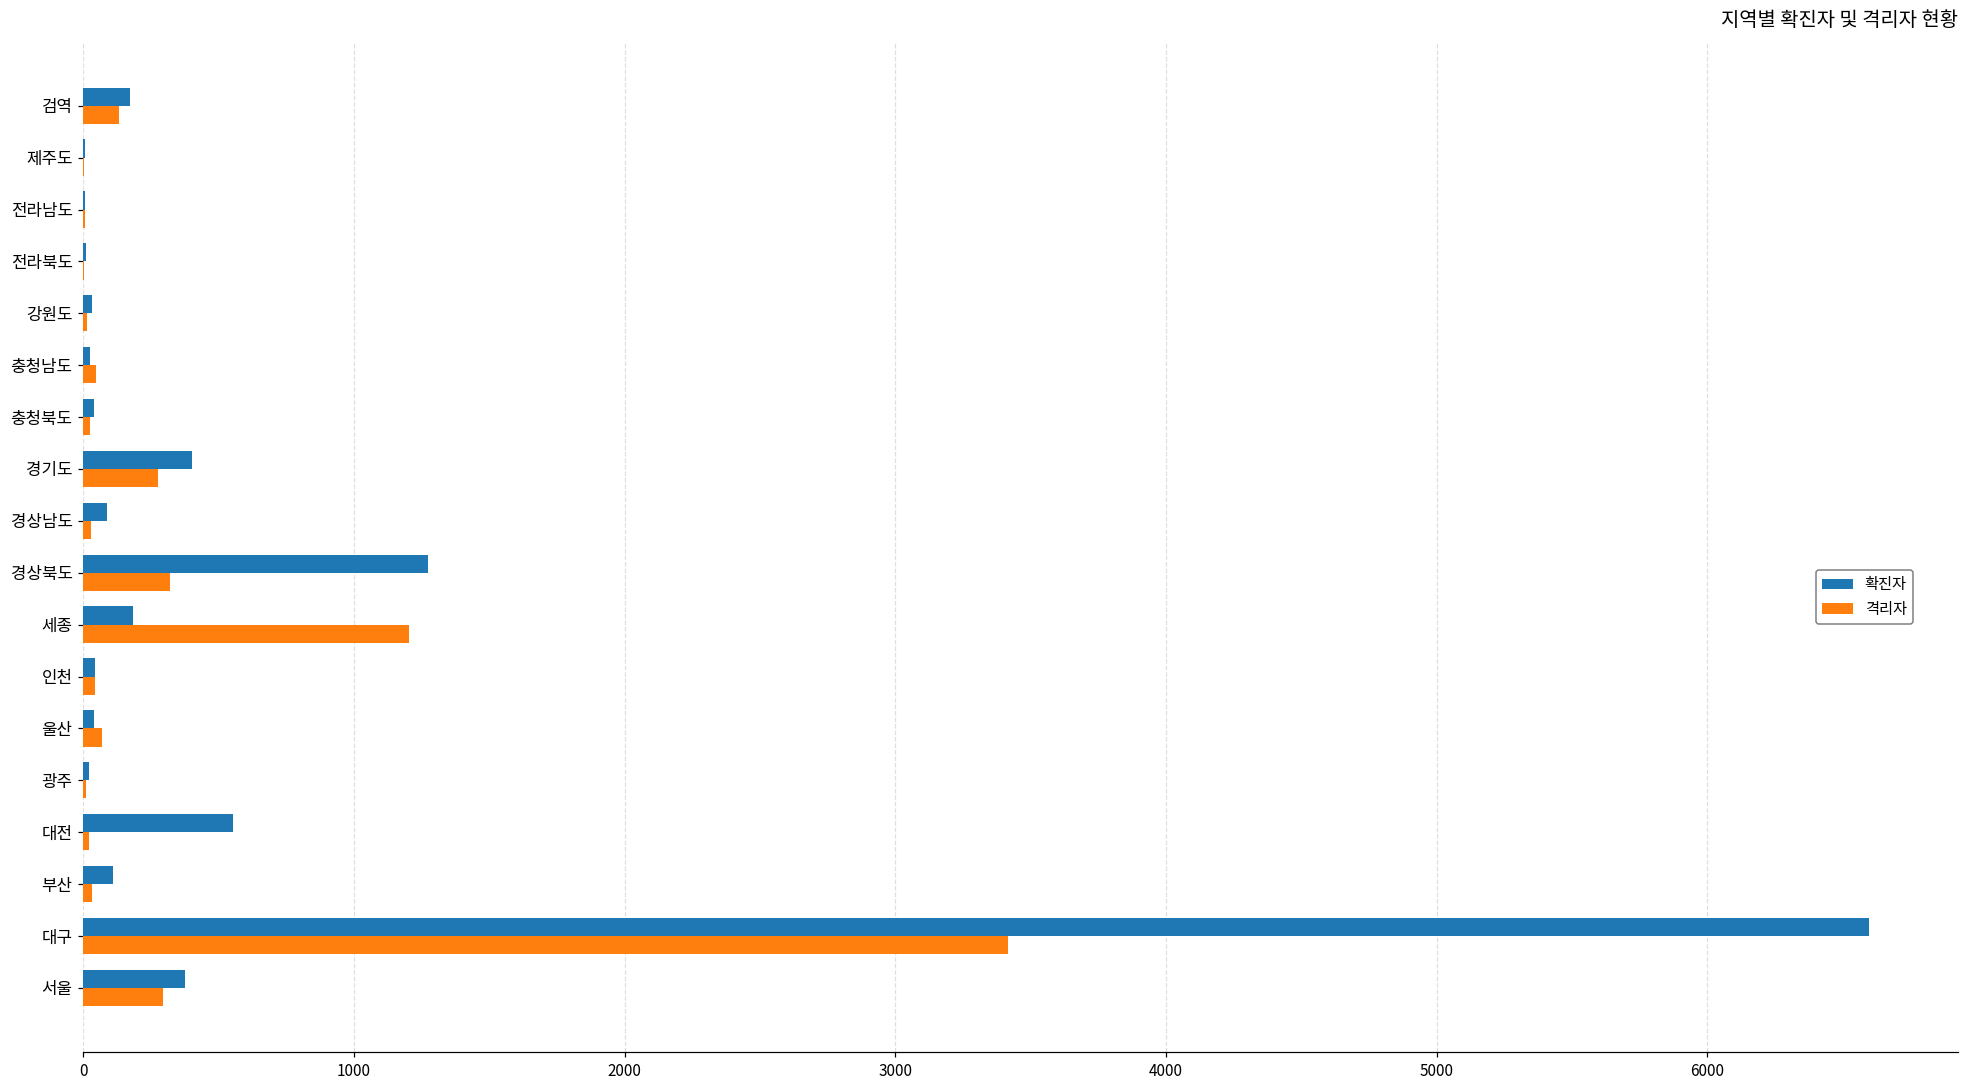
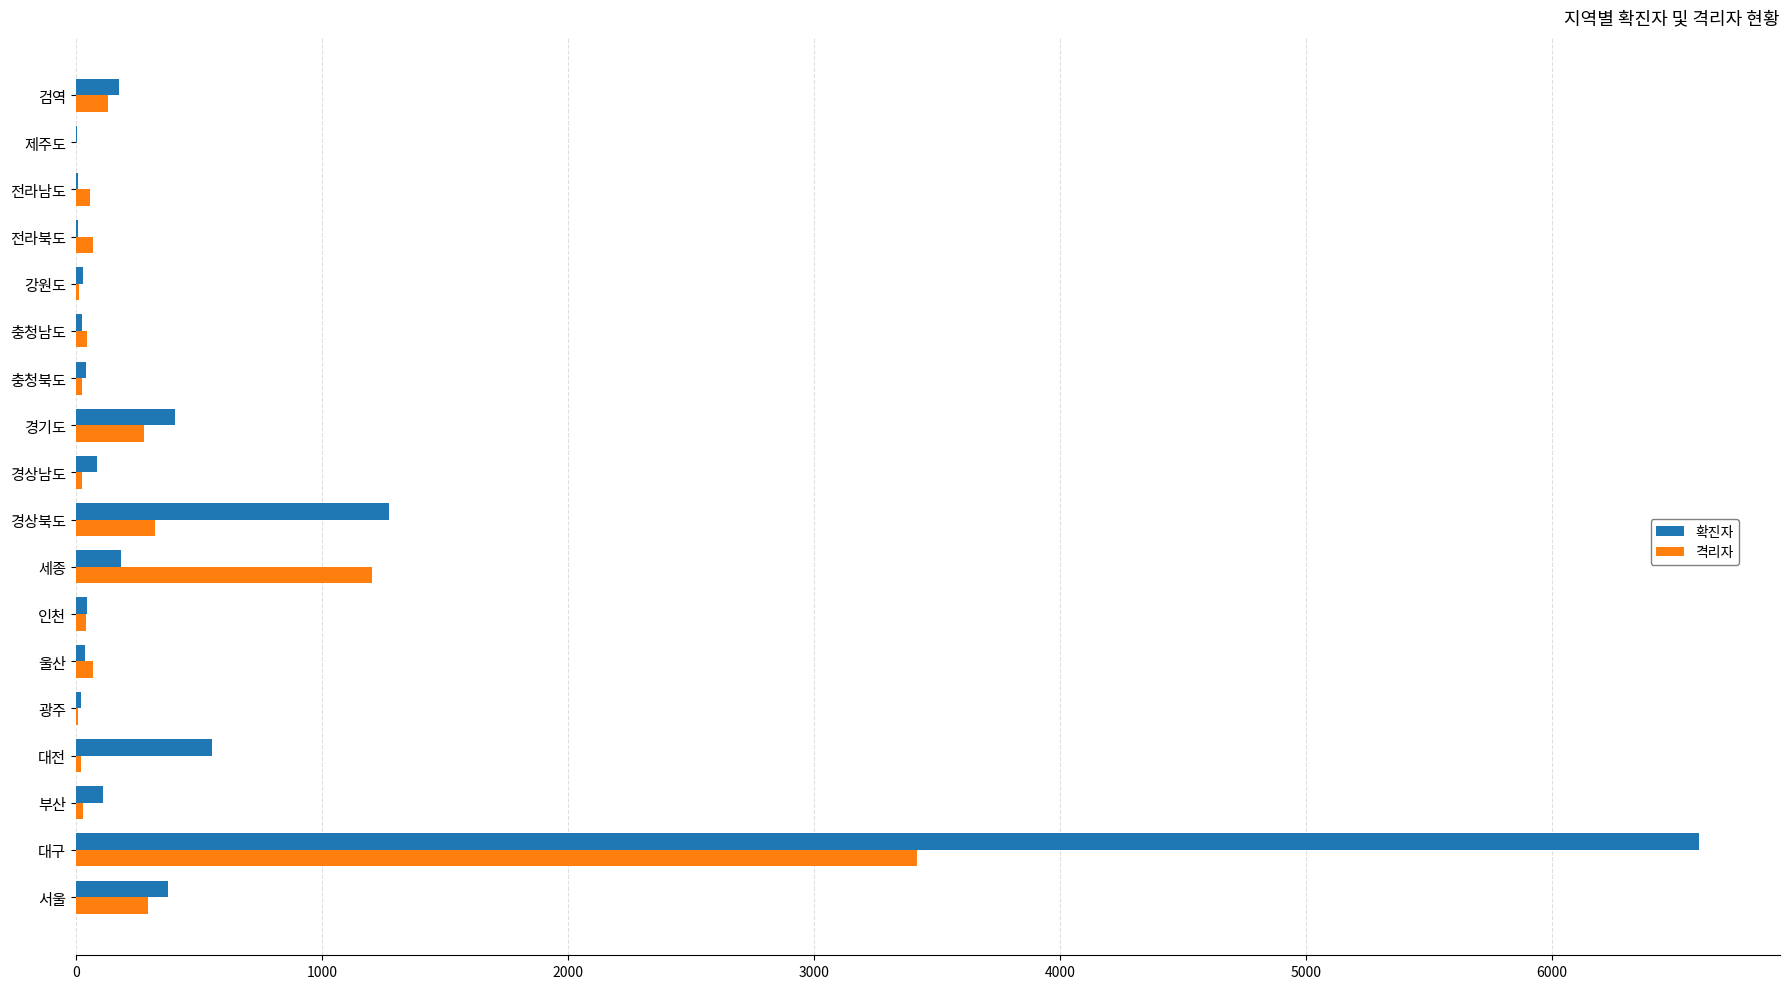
격리자, 전라남도: 10 -> 60
격리자, 전라북도: 0 -> 70
